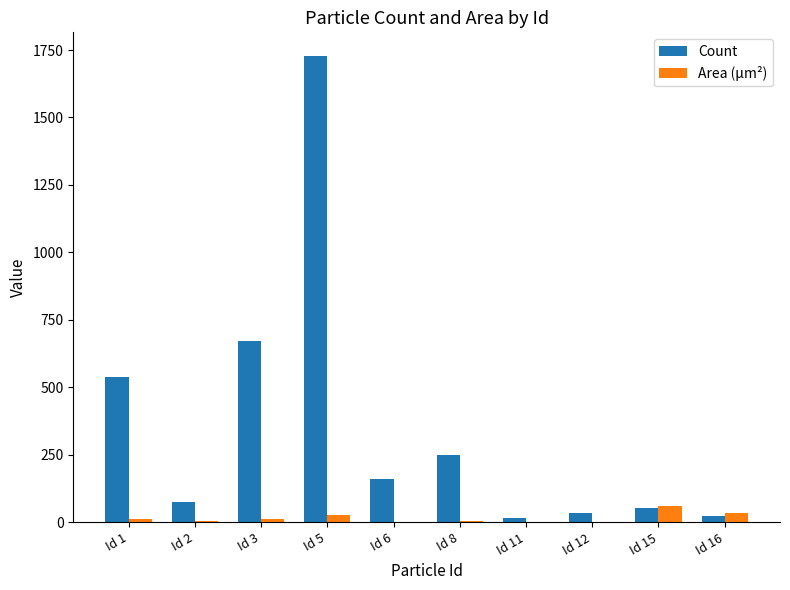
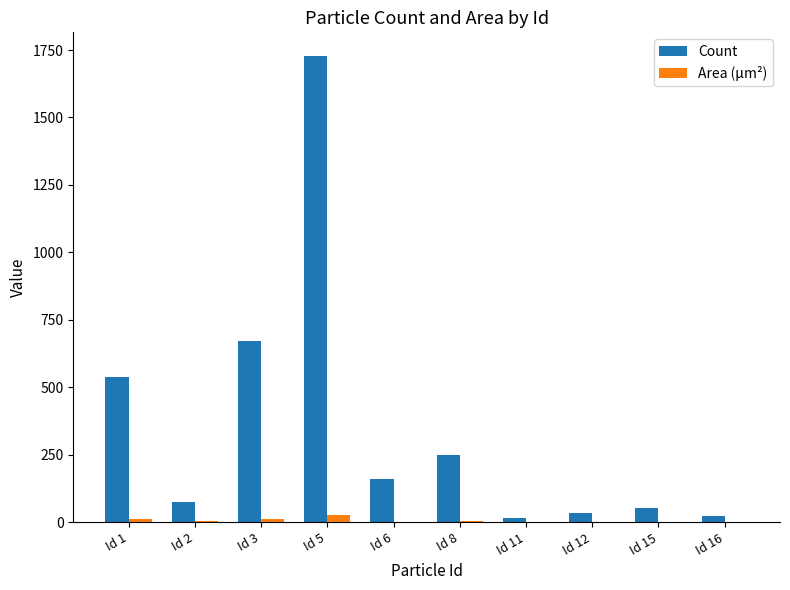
Area (μm²), Id 15: 60 -> 0
Area (μm²), Id 16: 40 -> 0
